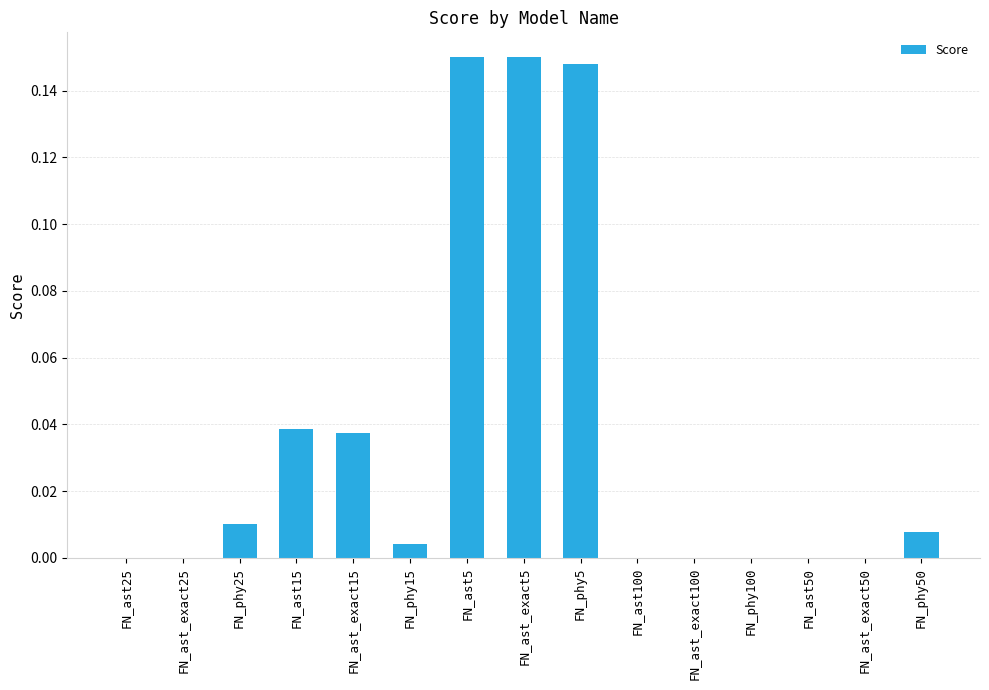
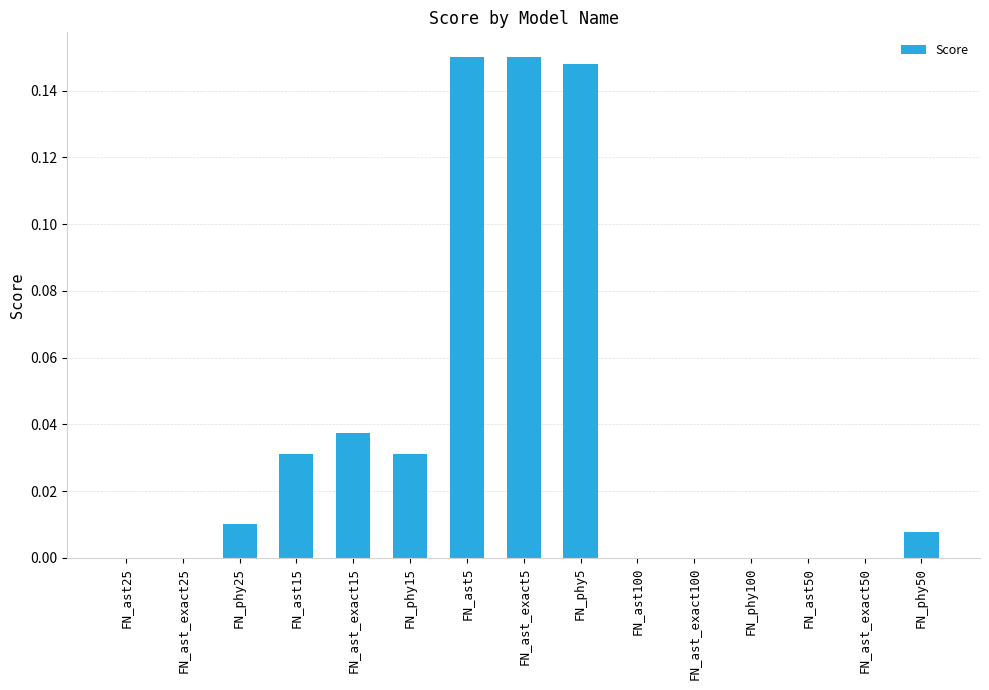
FN_ast15: 0.038 -> 0.031
FN_phy15: 0.004 -> 0.031
